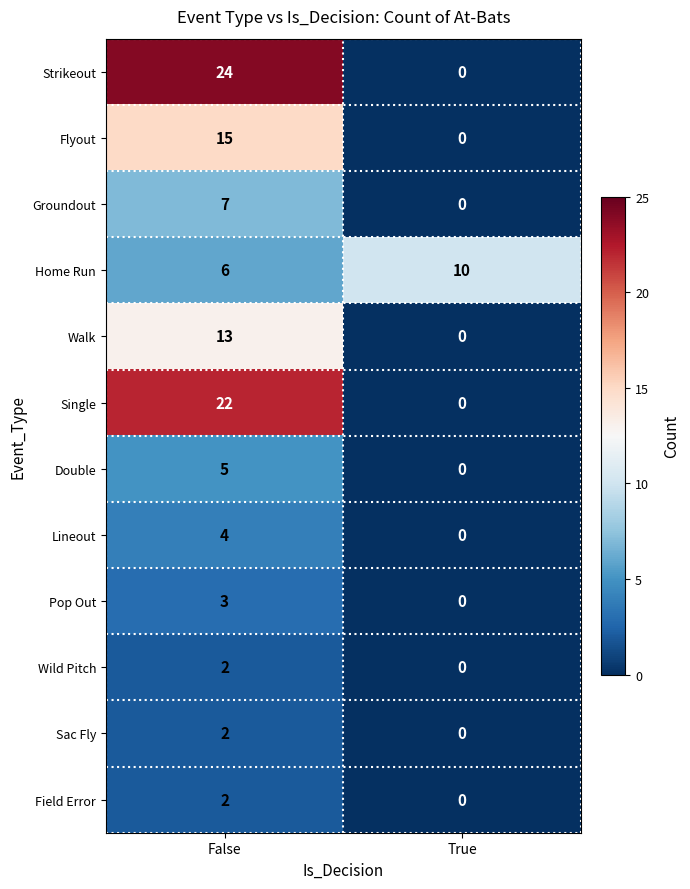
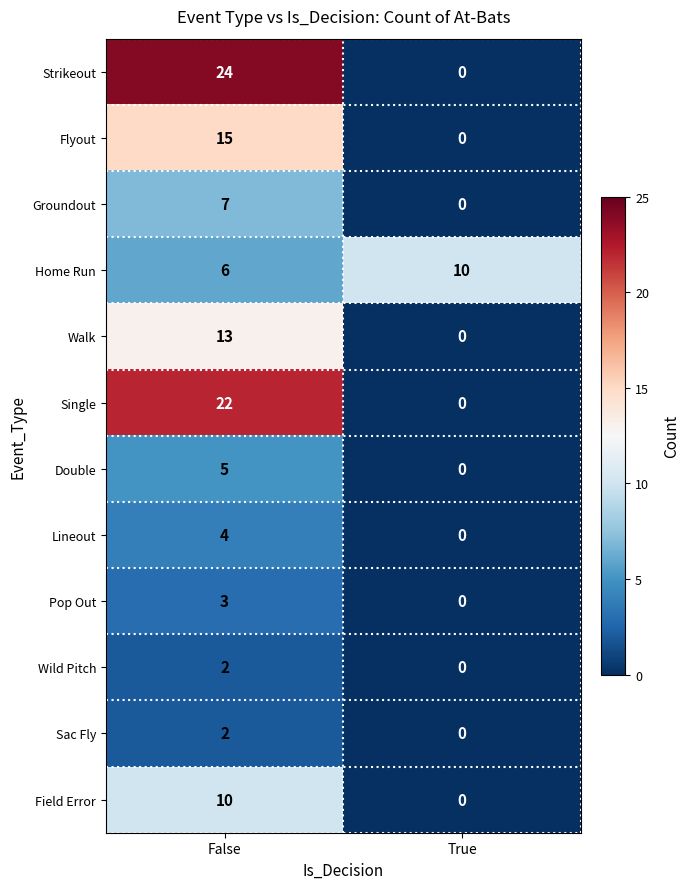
Field Error, False: 2 -> 10
